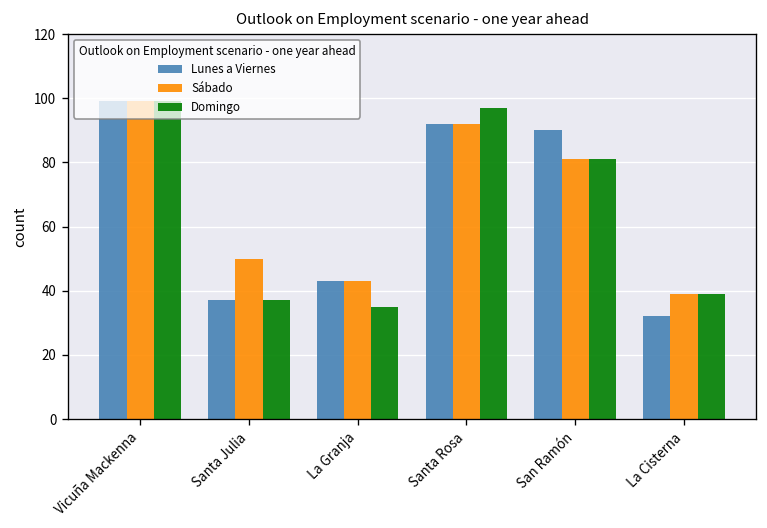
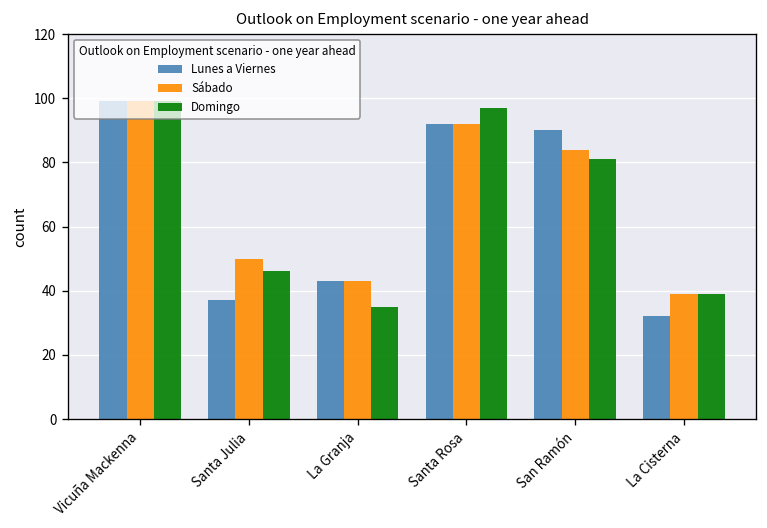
Domingo, Santa Julia: 37 -> 46
Sábado, San Ramón: 81 -> 84
